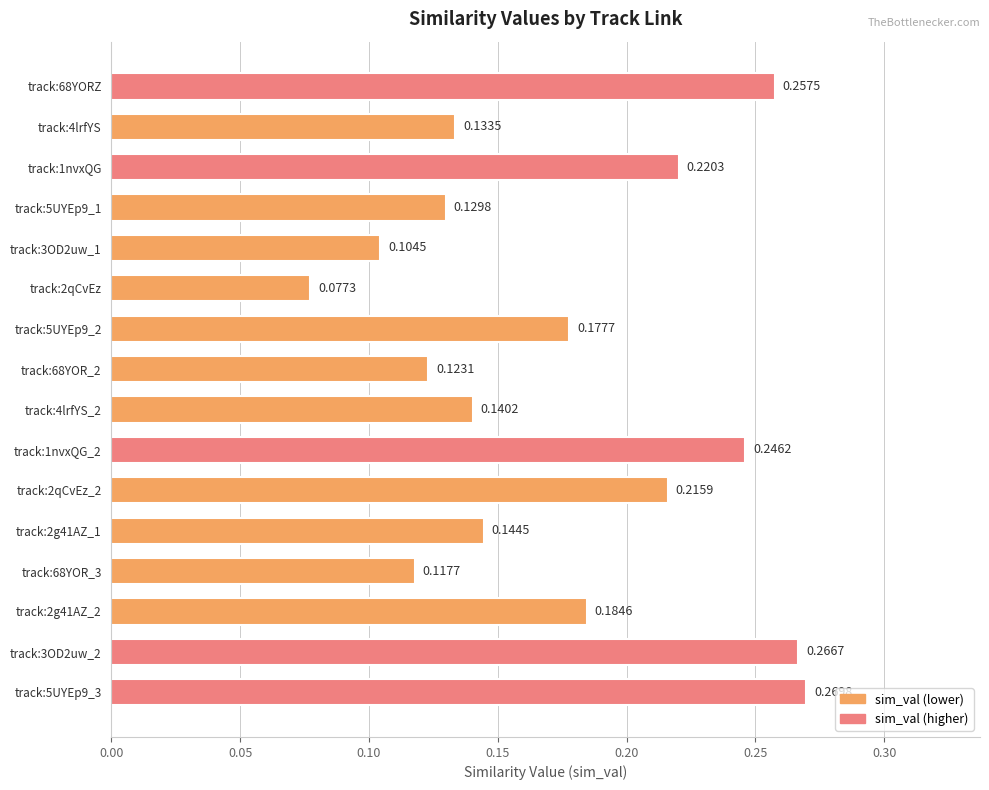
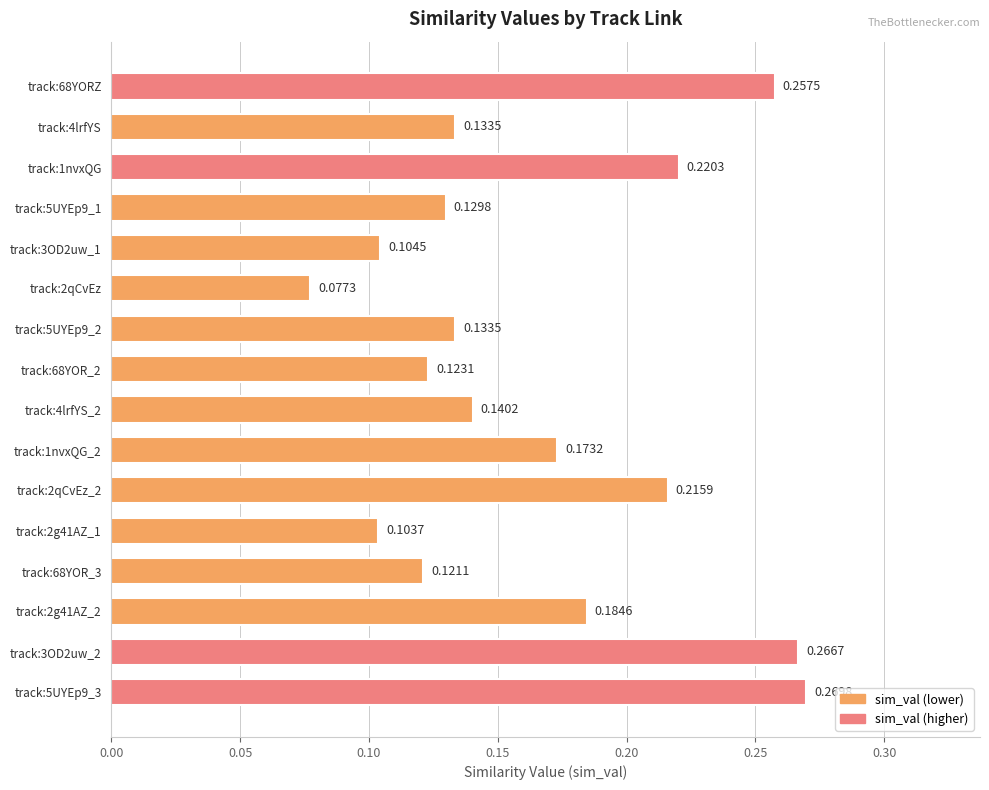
track:5UYEp9_2: 0.1777 -> 0.1335
track:1nvxQG_2: 0.2462 -> 0.1732
track:2g41AZ_1: 0.1445 -> 0.1037
track:68YOR_3: 0.1177 -> 0.1211
